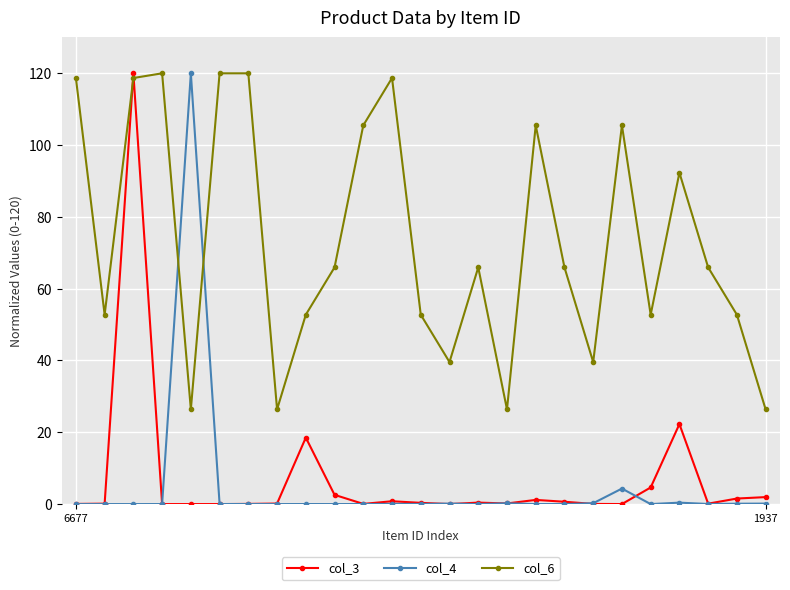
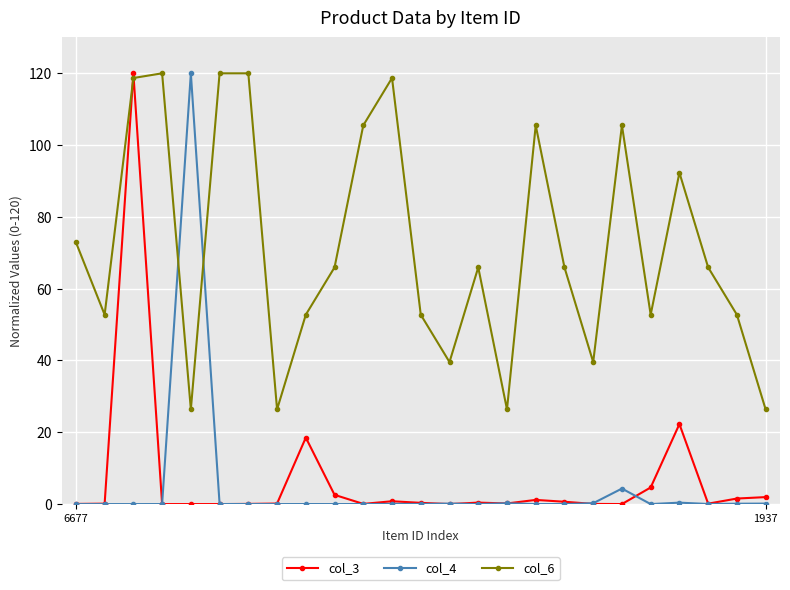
col_6, 6677: 119 -> 73
